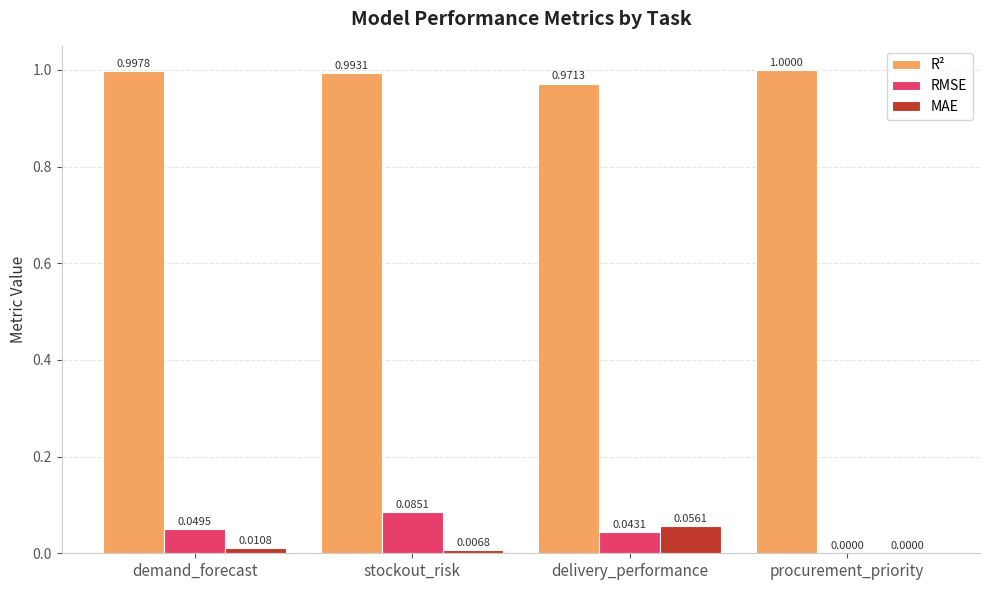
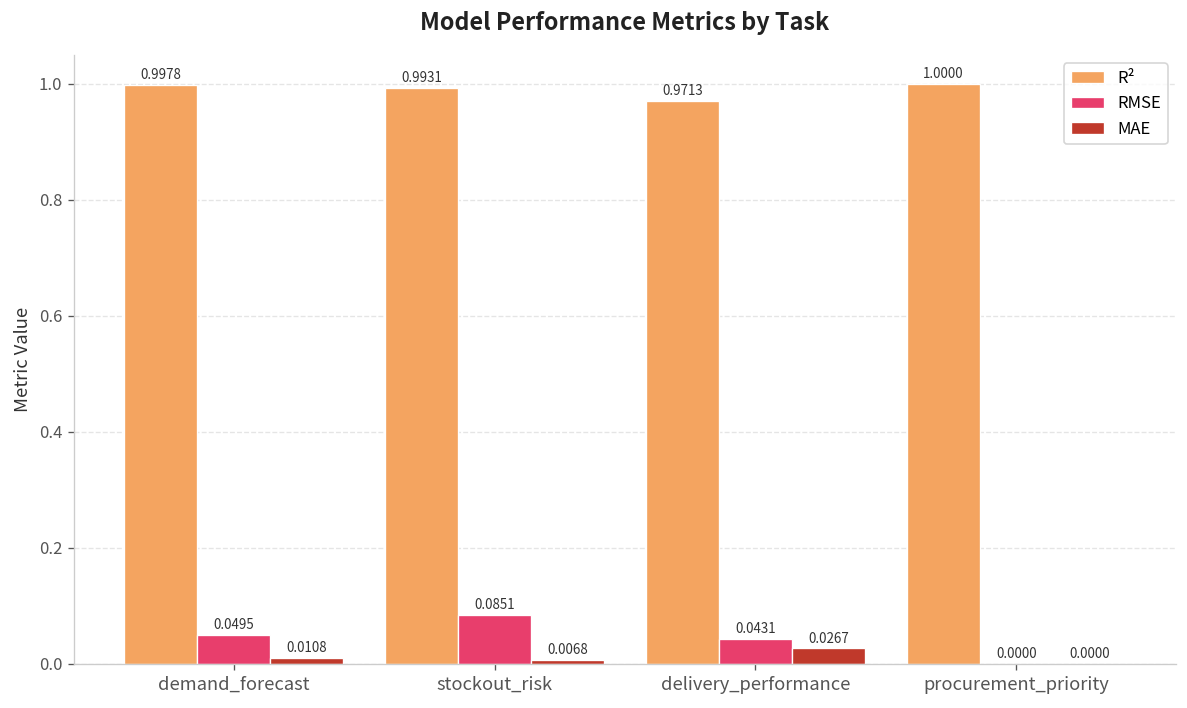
MAE, delivery_performance: 0.0561 -> 0.0267
